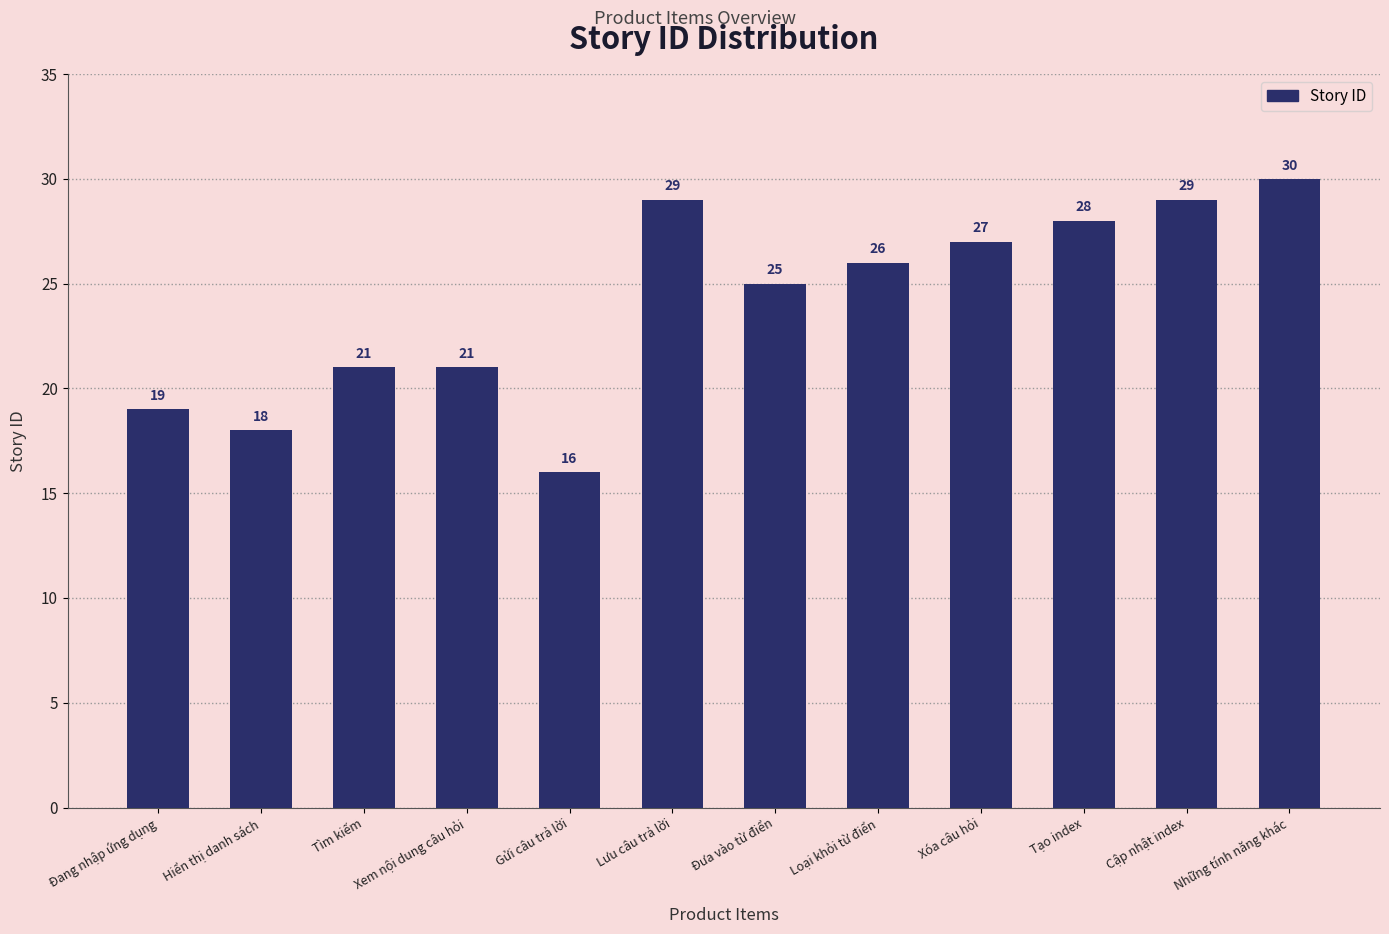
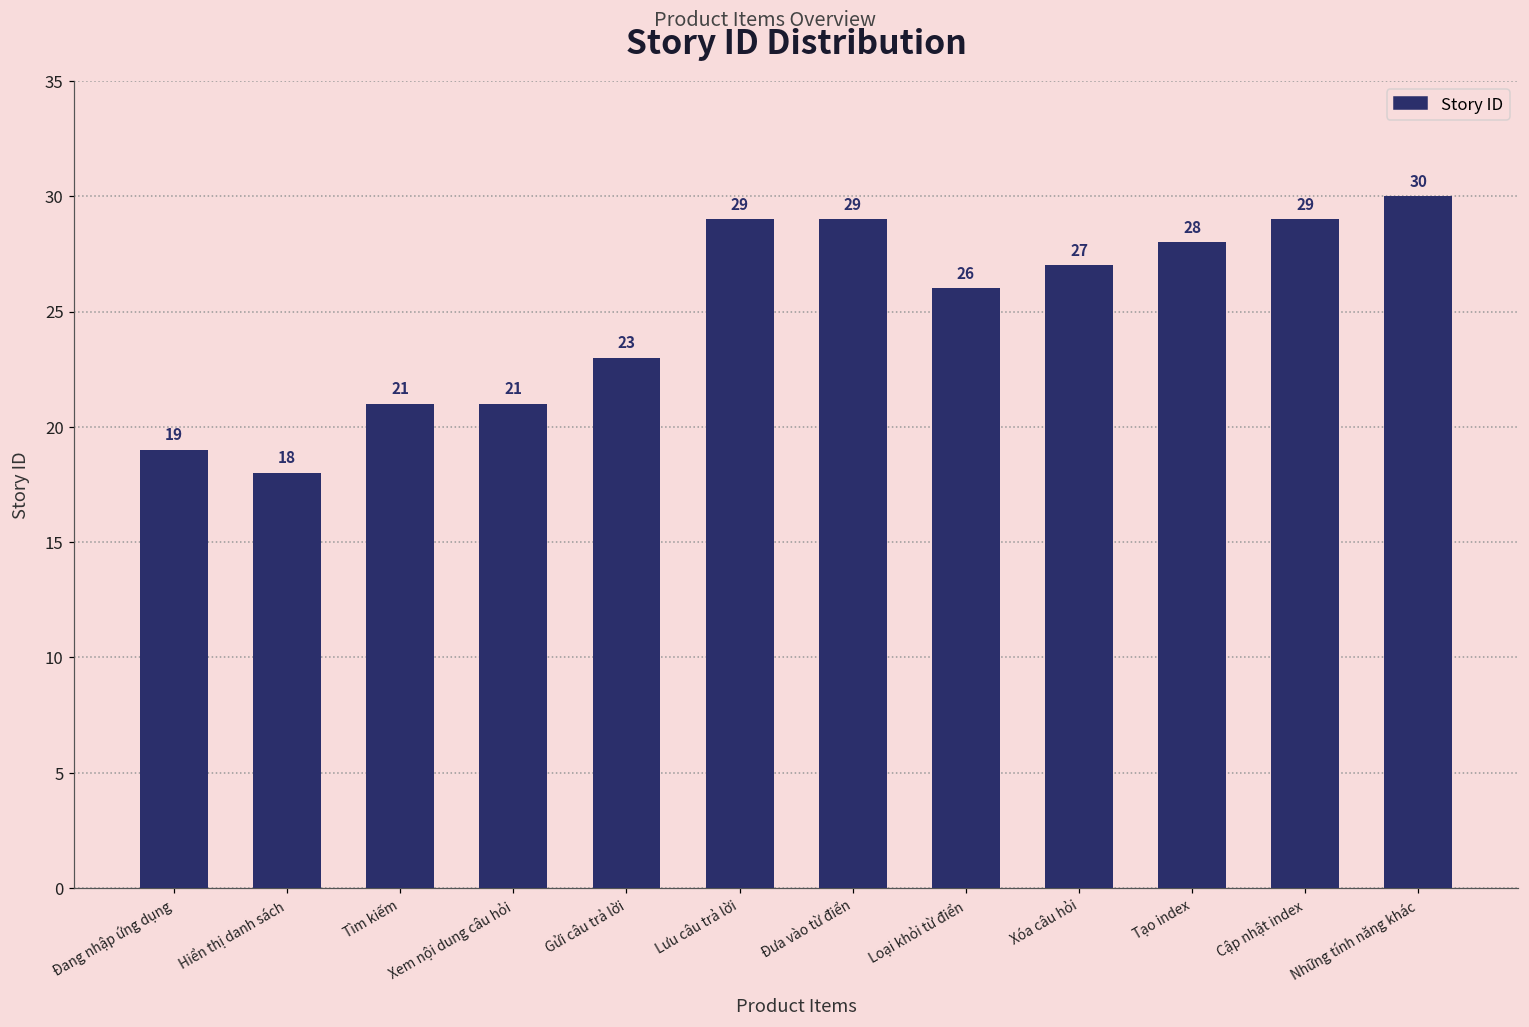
Gửi câu trả lời: 16 -> 23
Đưa vào từ điển: 25 -> 29
